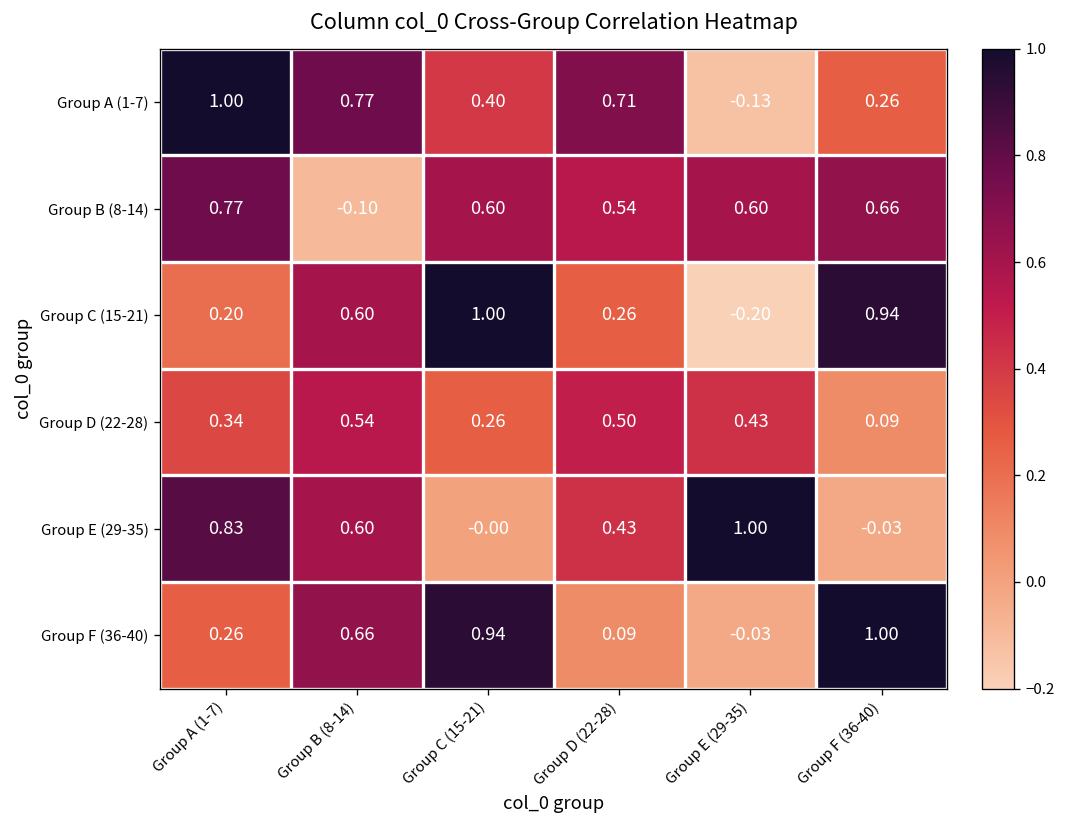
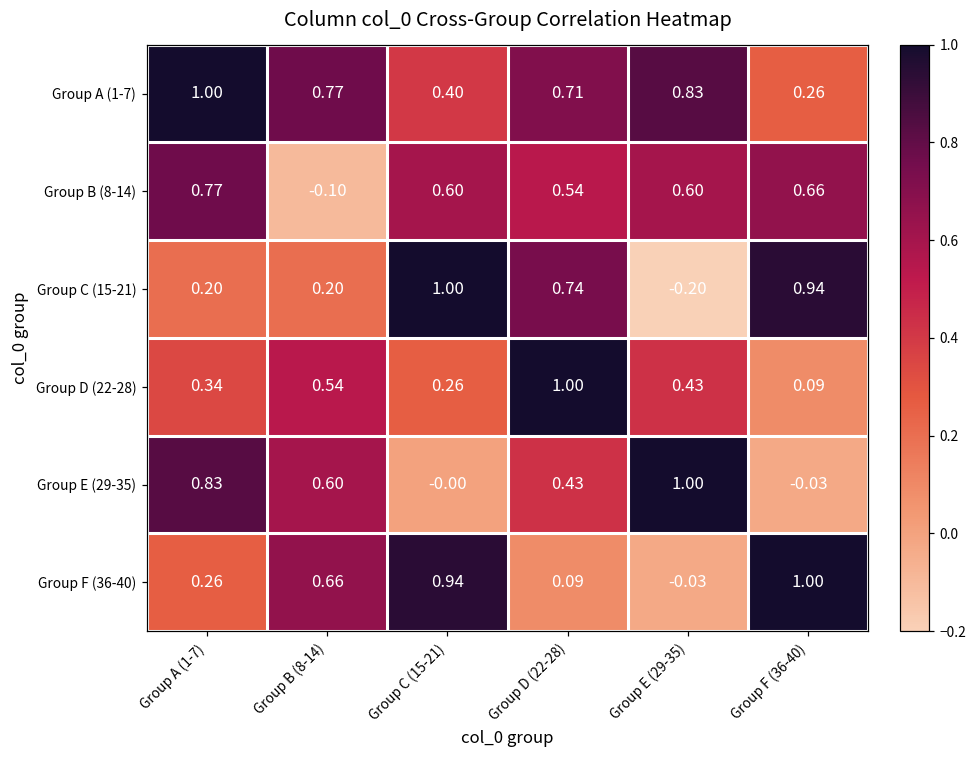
Group A (1-7), Group E (29-35): -0.13 -> 0.83
Group C (15-21), Group B (8-14): 0.60 -> 0.20
Group C (15-21), Group D (22-28): 0.26 -> 0.74
Group D (22-28), Group D (22-28): 0.50 -> 1.00
